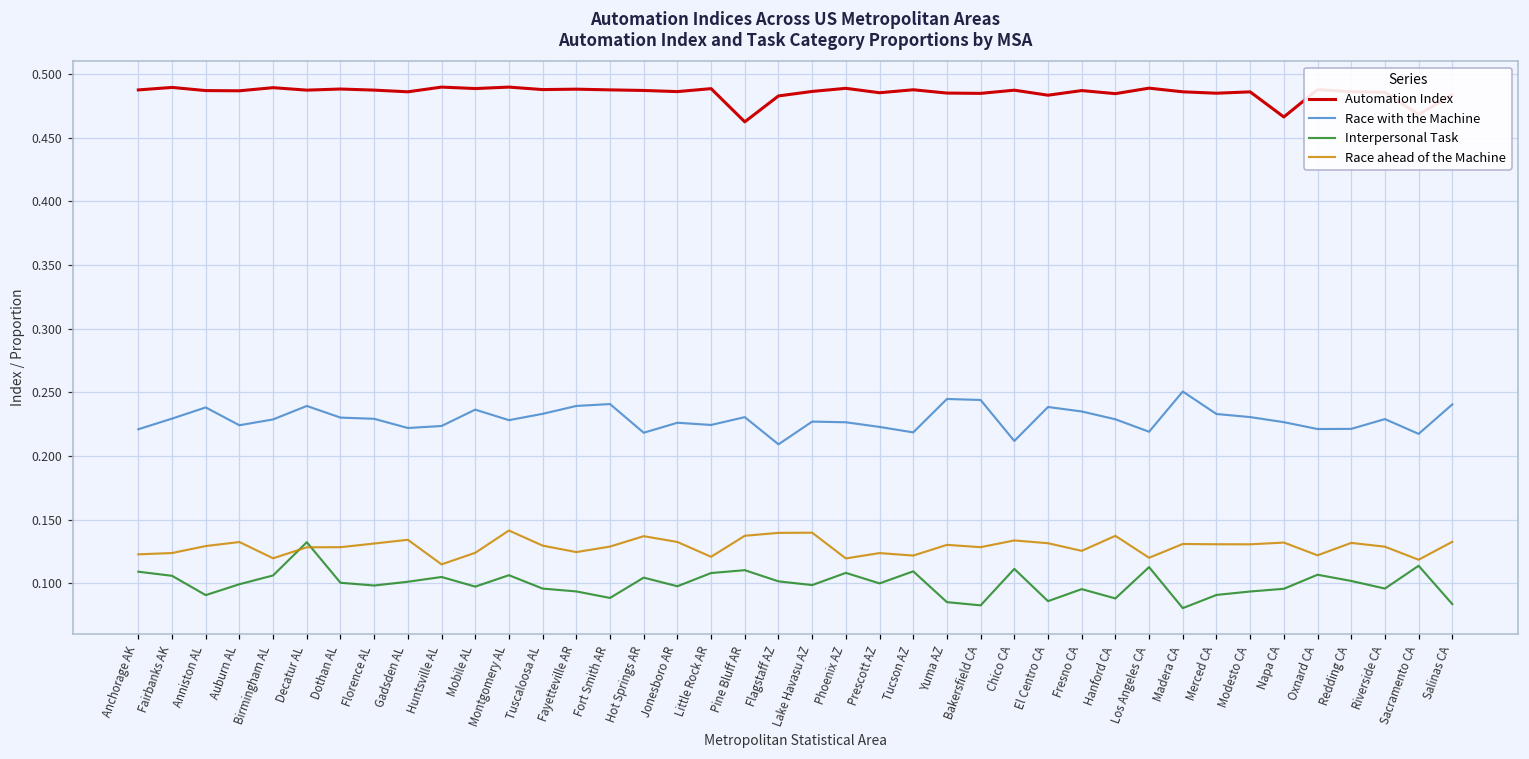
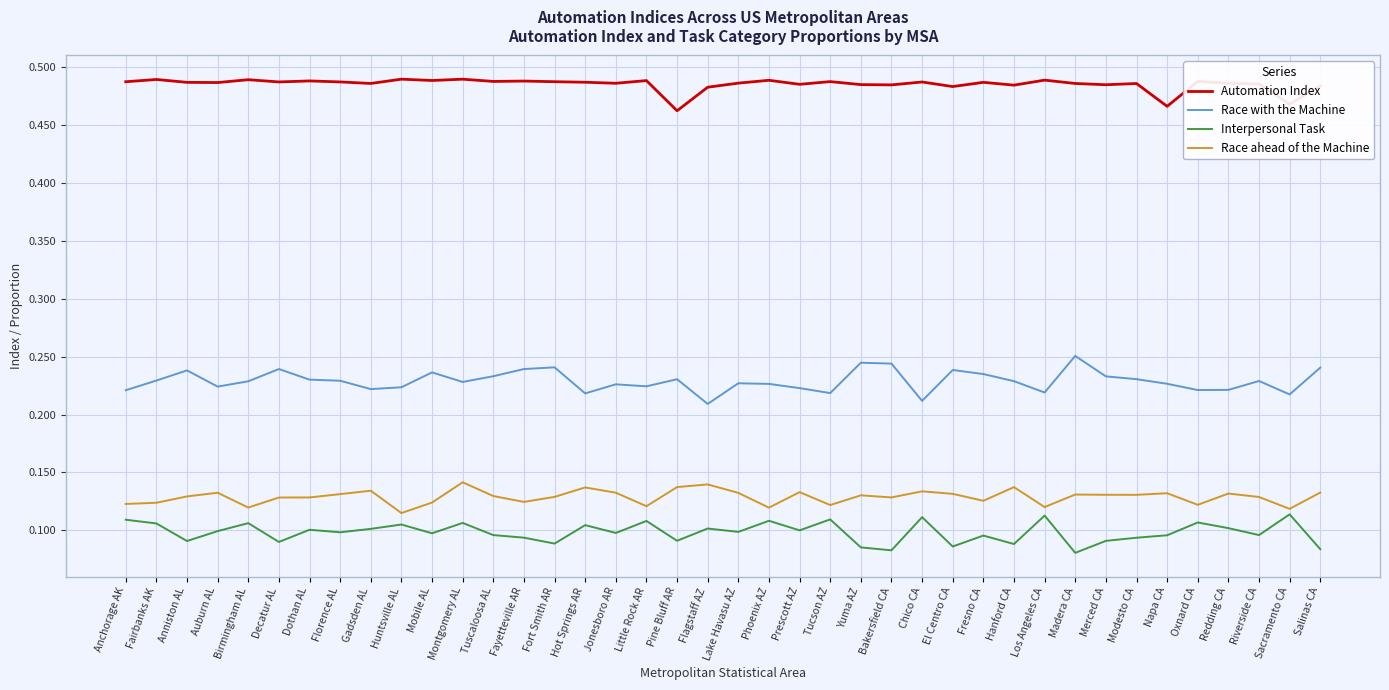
Interpersonal Task, Decatur AL: 0.132 -> 0.090
Interpersonal Task, Pine Bluff AR: 0.110 -> 0.091
Race ahead of the Machine, Lake Havasu AZ: 0.140 -> 0.132
Race ahead of the Machine, Prescott AZ: 0.124 -> 0.133
